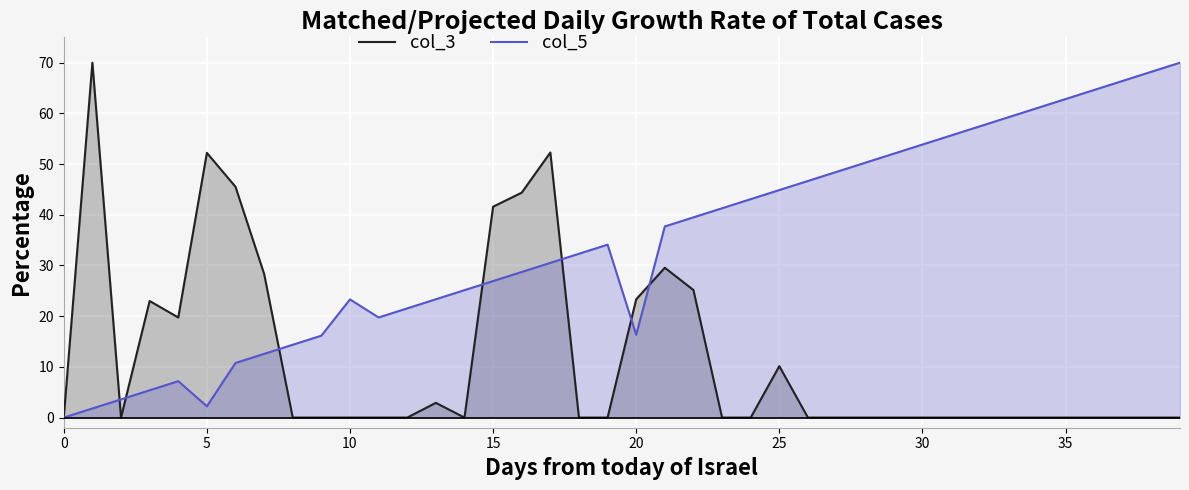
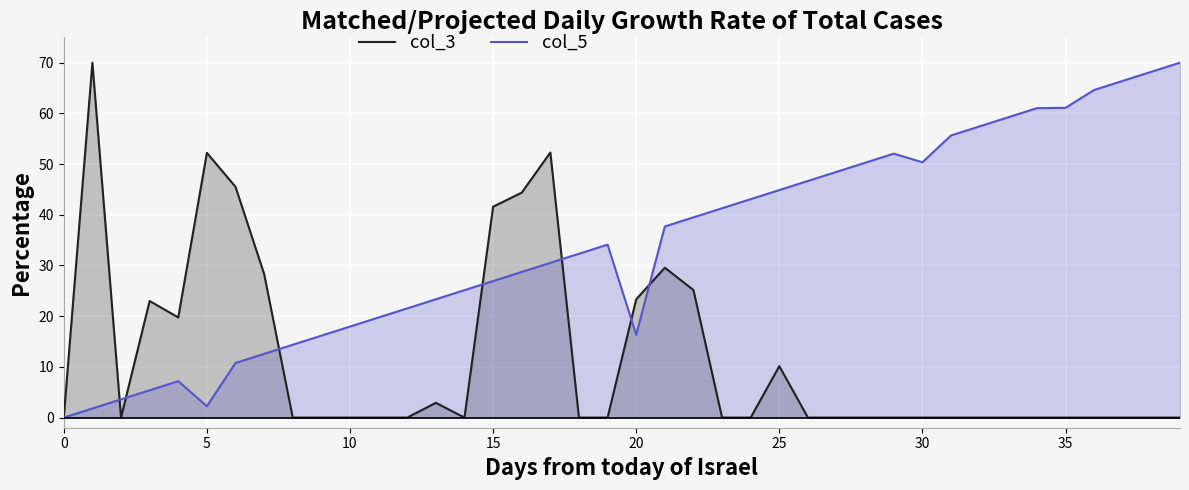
col_5, 10: 23 -> 18
col_5, 30: 54 -> 50
col_5, 35: 63 -> 61
